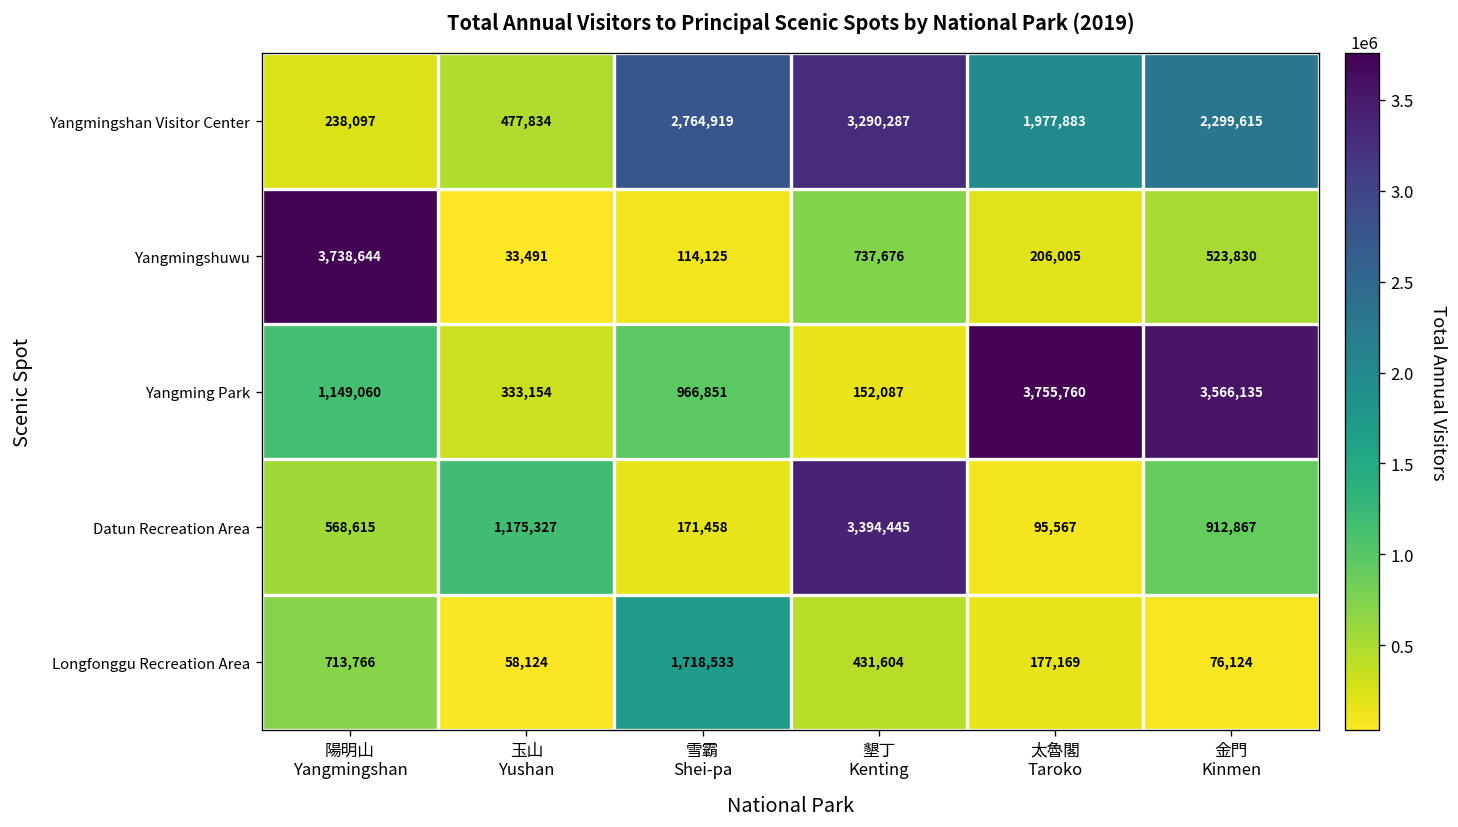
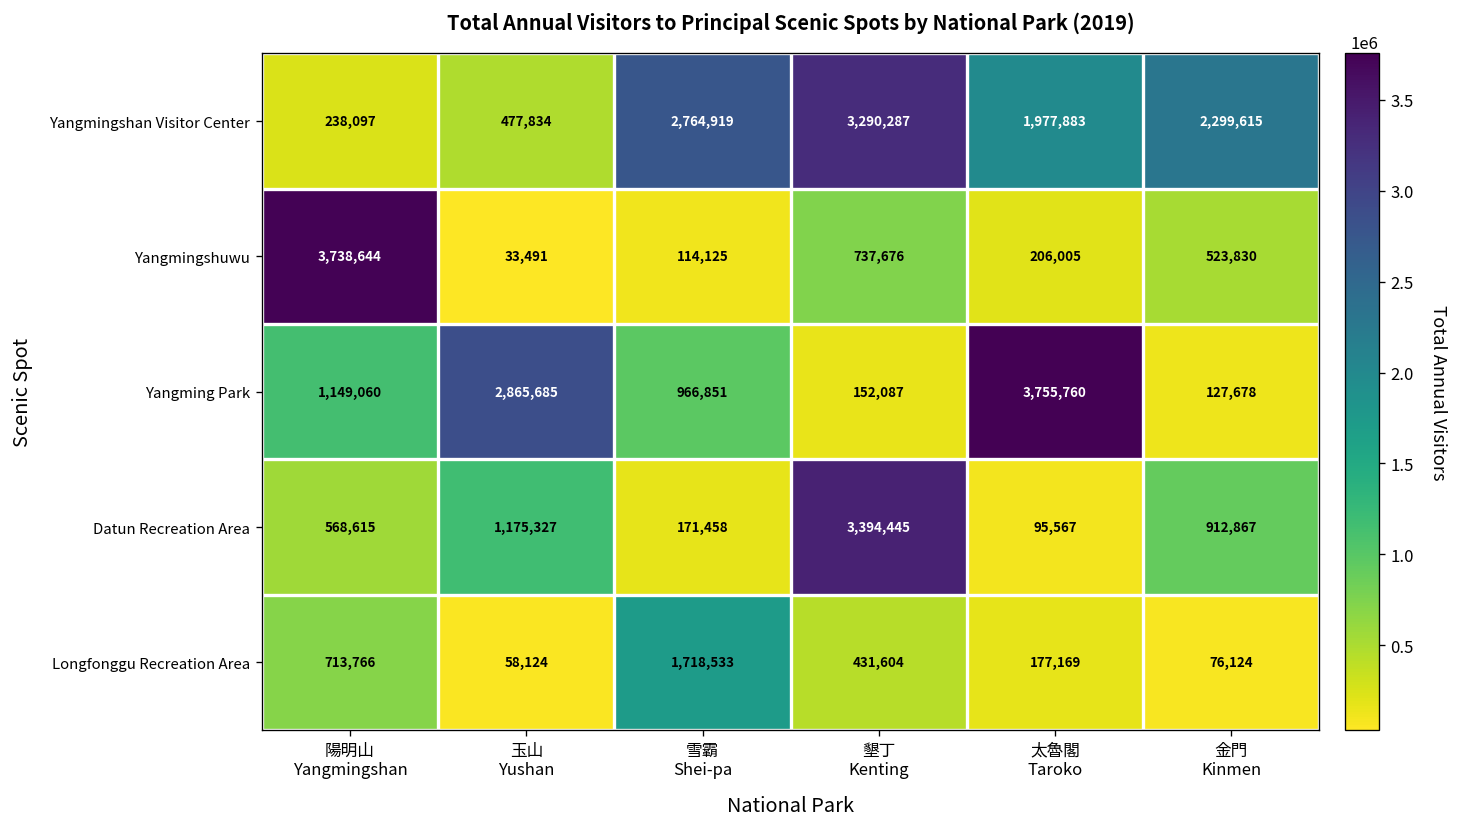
Yangming Park, 玉山 Yushan: 333,154 -> 2,865,685
Yangming Park, 金門 Kinmen: 3,566,135 -> 127,678
